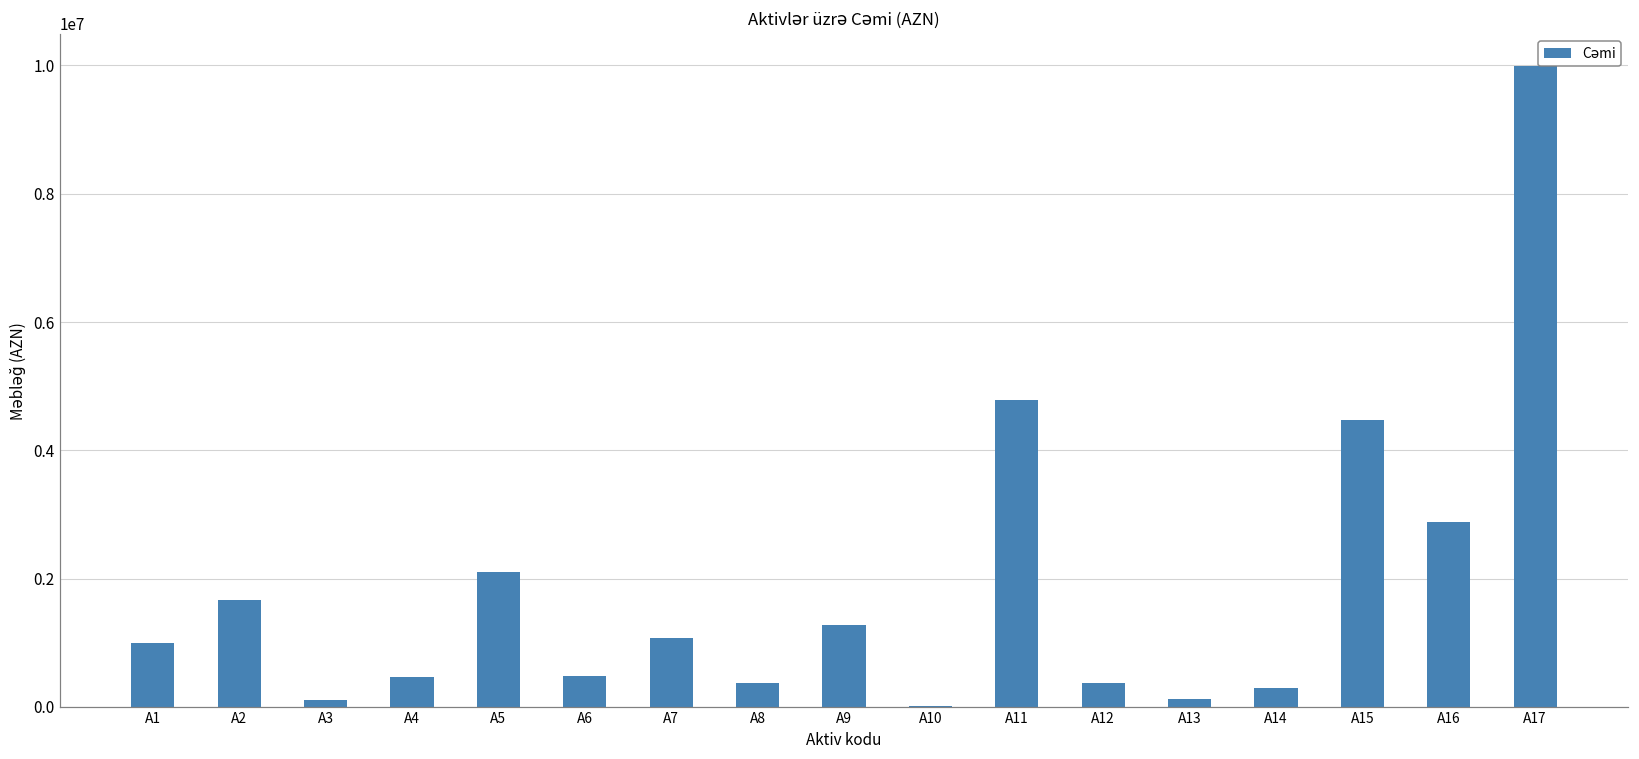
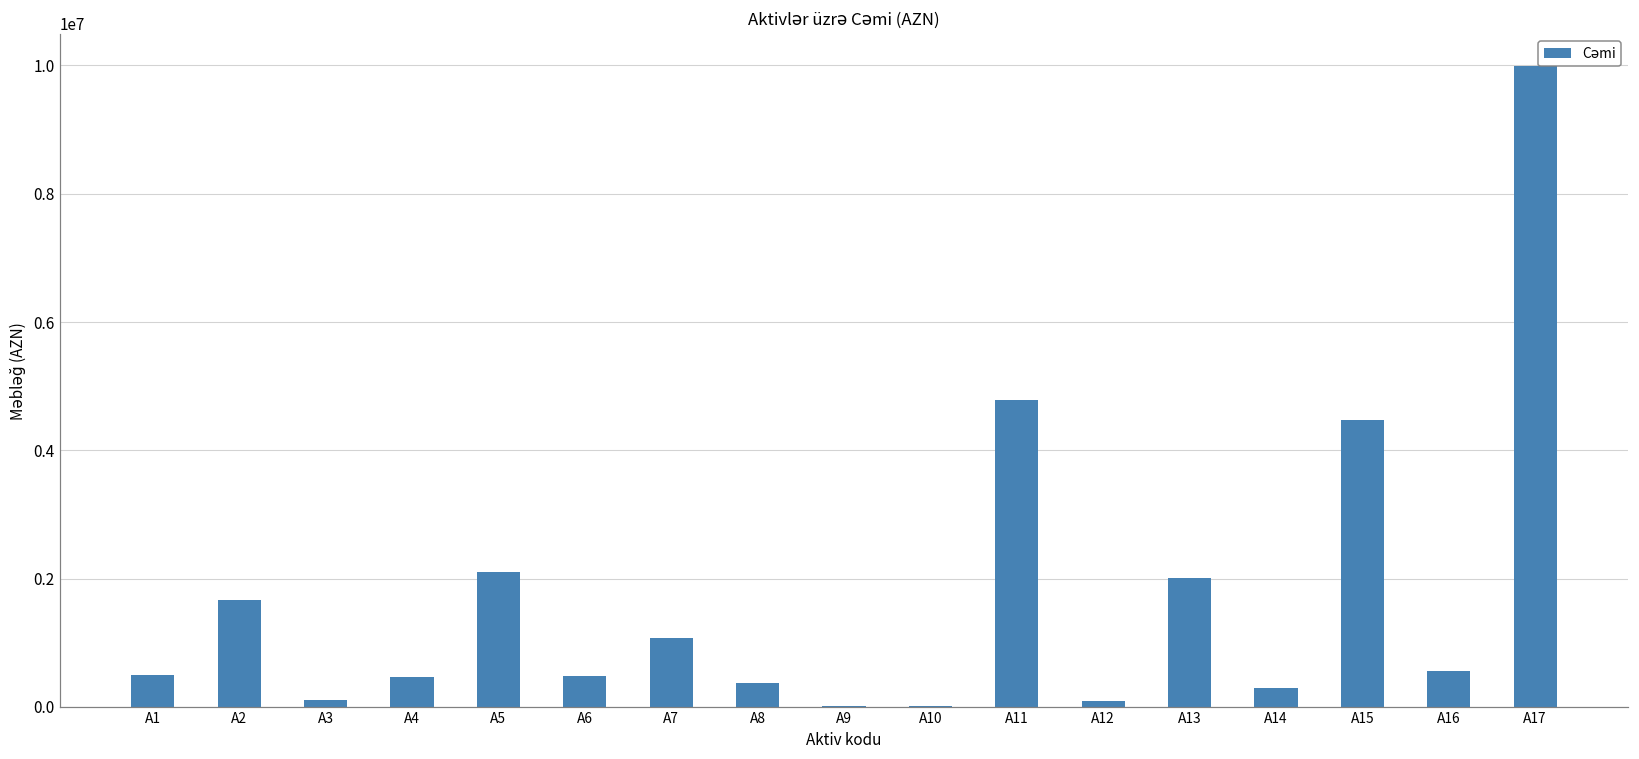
A1: 1000000 -> 500000
A9: 1300000 -> 0
A12: 400000 -> 100000
A13: 100000 -> 2000000
A16: 2900000 -> 600000
